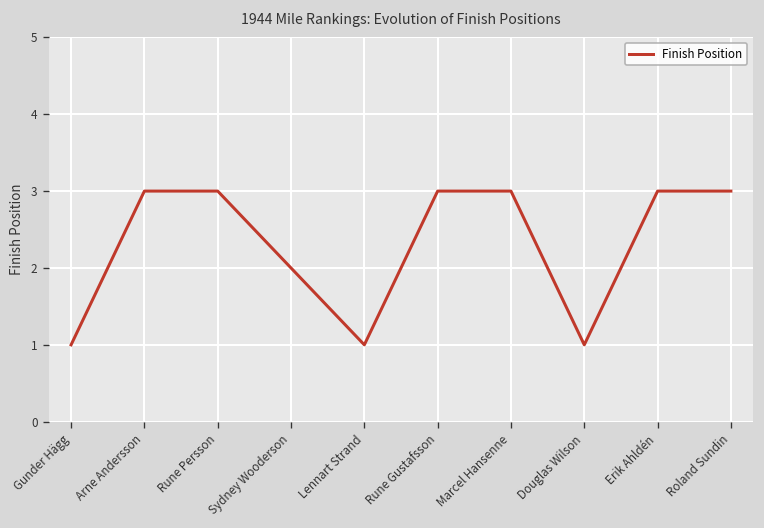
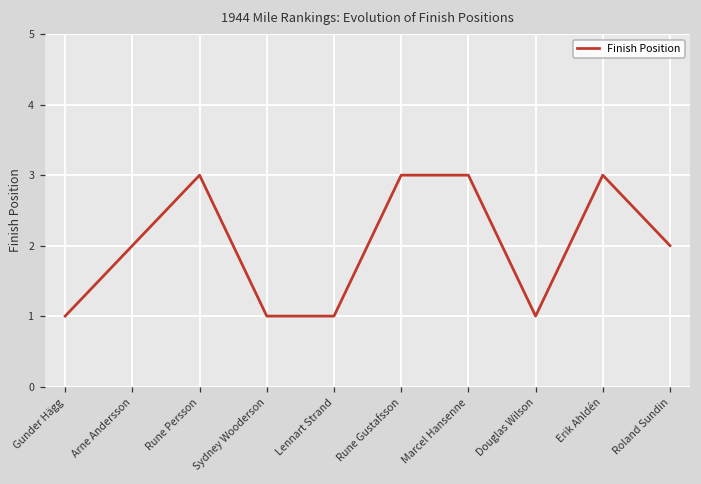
Arne Andersson: 3 -> 2
Sydney Wooderson: 2 -> 1
Roland Sundin: 3 -> 2
